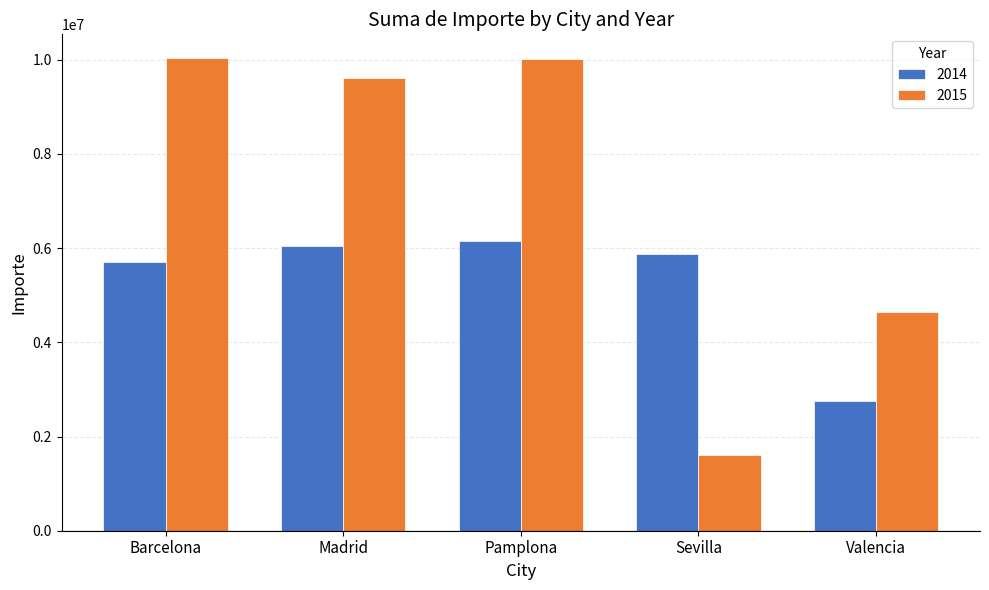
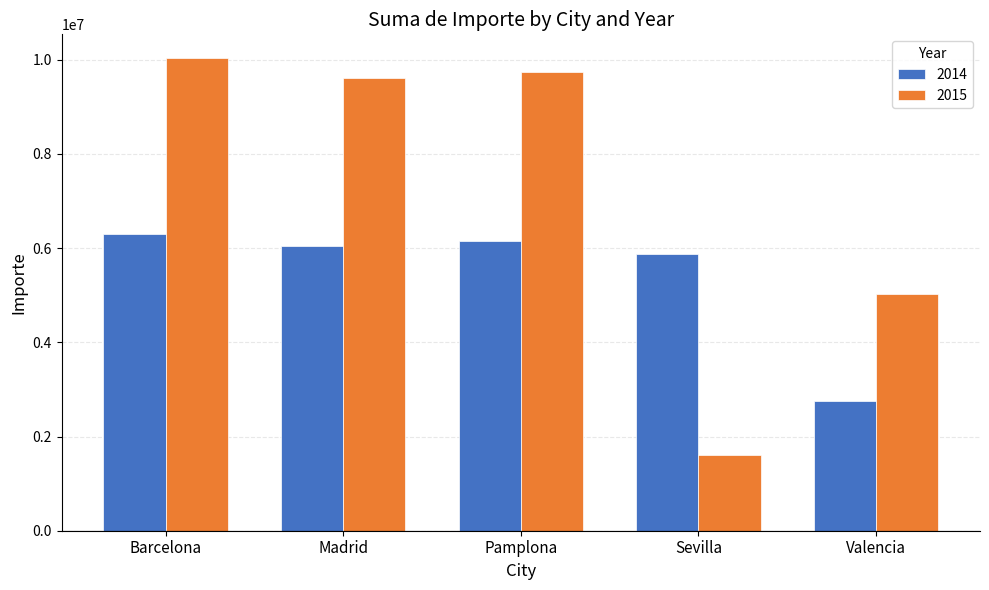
2014, Barcelona: 5700000 -> 6300000
2015, Pamplona: 10000000 -> 9700000
2015, Valencia: 4600000 -> 5000000
